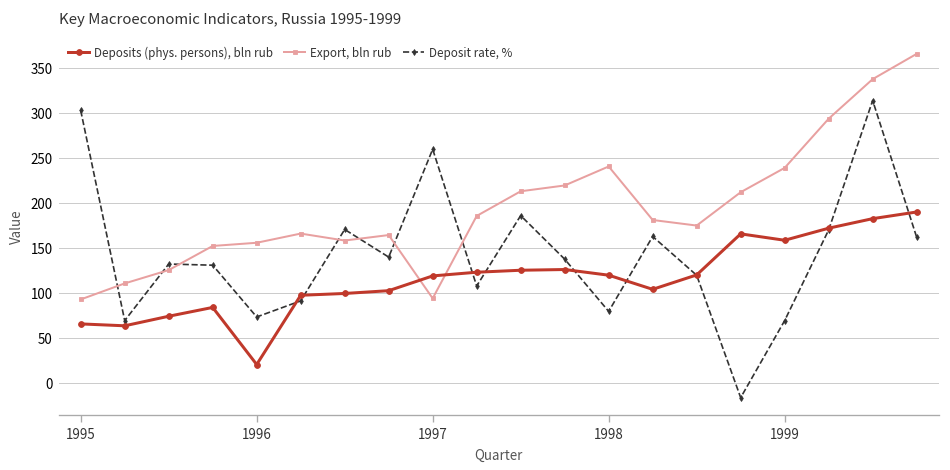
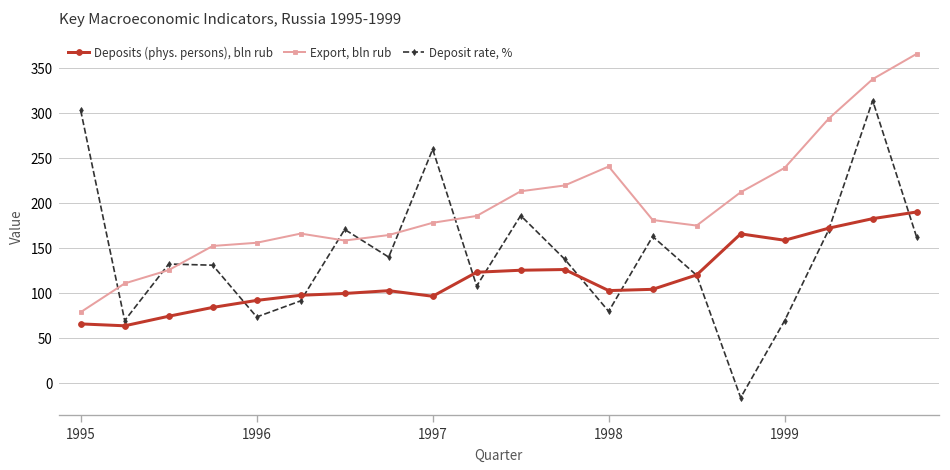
Export, bln rub, 1995: 90 -> 80
Deposits (phys. persons), bln rub, 1996: 20 -> 90
Deposits (phys. persons), bln rub, 1997: 120 -> 100
Export, bln rub, 1997: 90 -> 180
Deposits (phys. persons), bln rub, 1998: 120 -> 100
